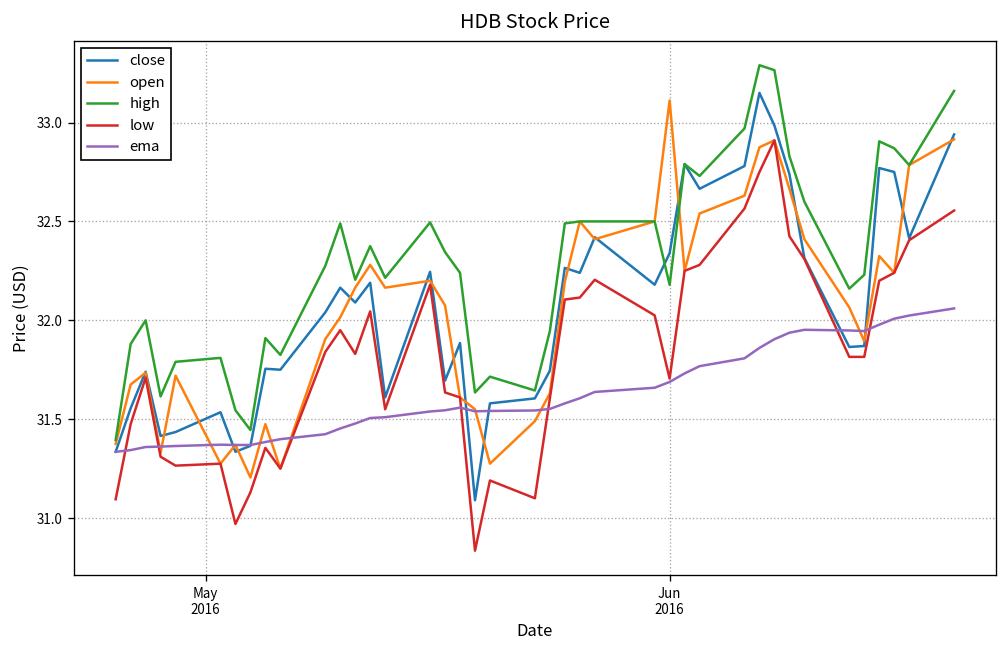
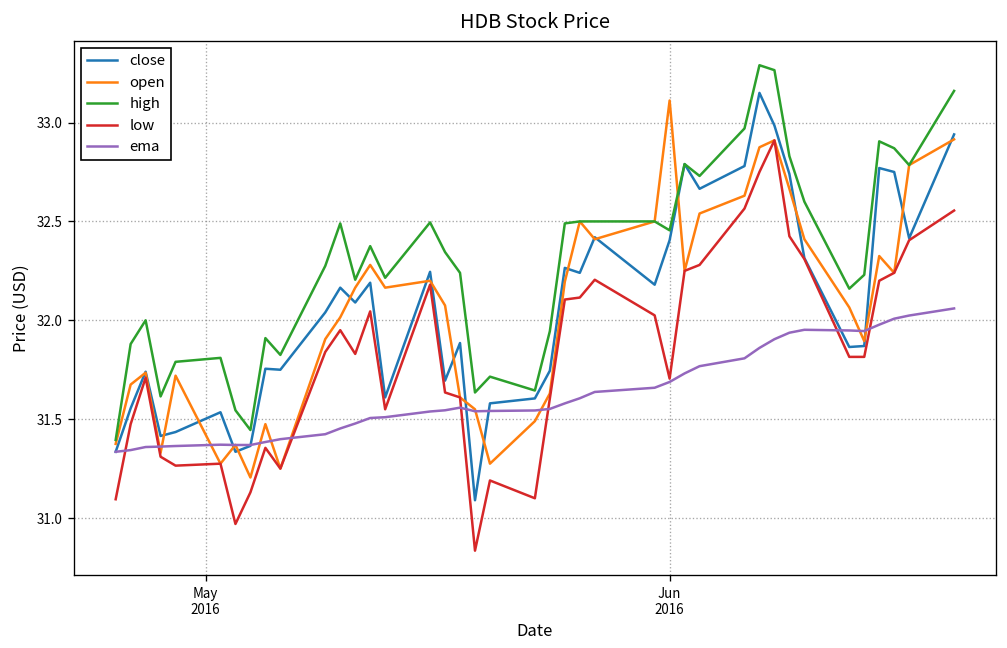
close, Jun 2016: 32.34 -> 32.40
high, Jun 2016: 32.18 -> 32.46
